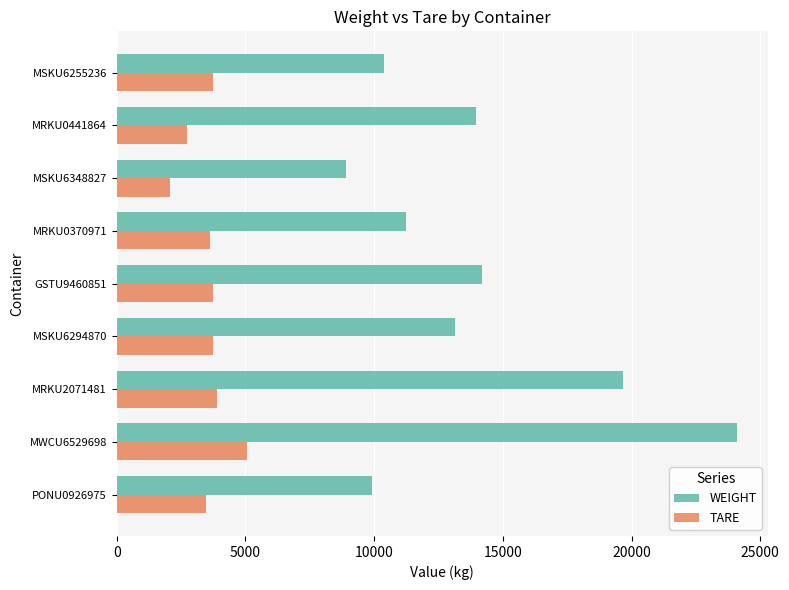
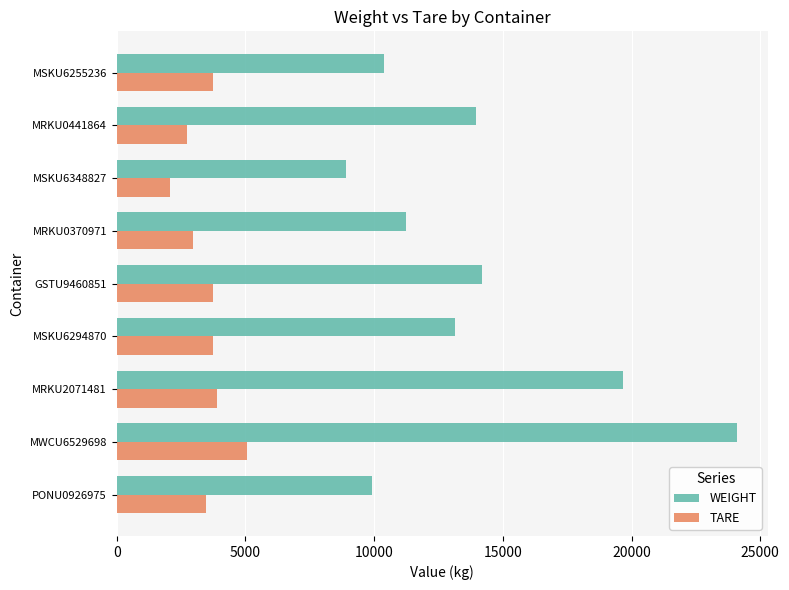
TARE, MRKU0370971: 3600 -> 3000
